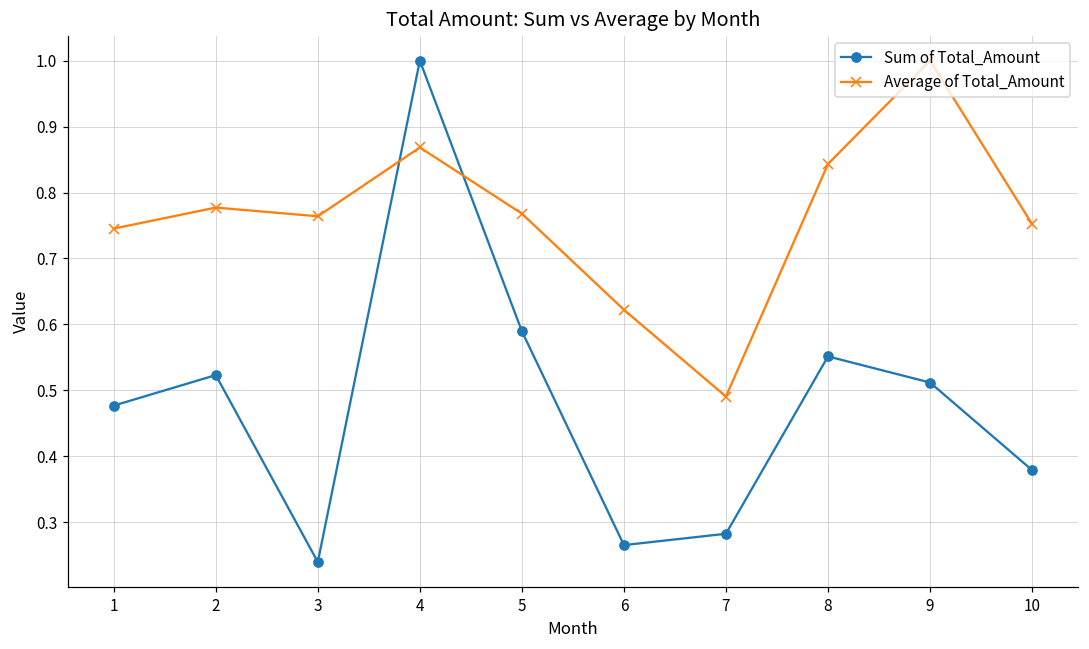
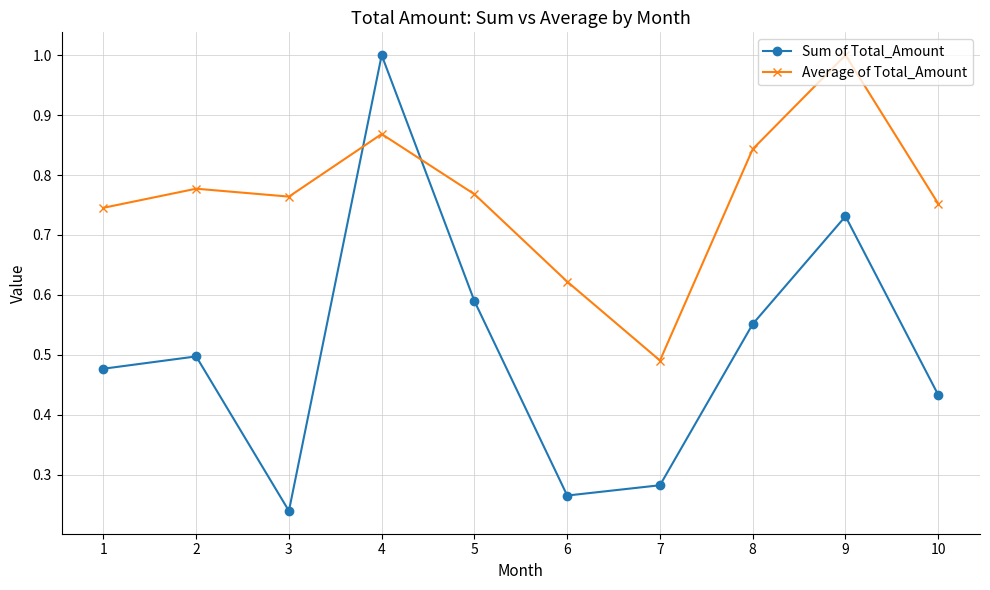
Sum of Total_Amount, 2: 0.52 -> 0.50
Sum of Total_Amount, 9: 0.51 -> 0.73
Sum of Total_Amount, 10: 0.38 -> 0.43
